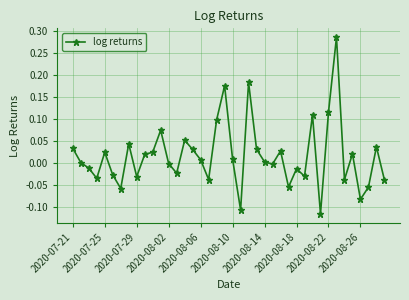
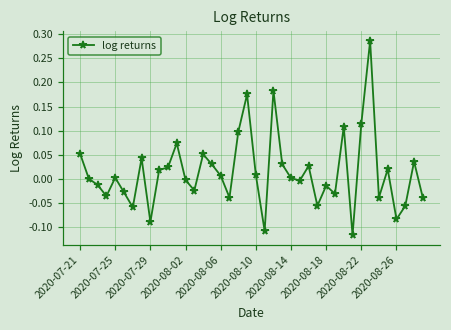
2020-07-21: 0.03 -> 0.05
2020-07-25: 0.02 -> 0.00
2020-07-29: -0.03 -> -0.09
